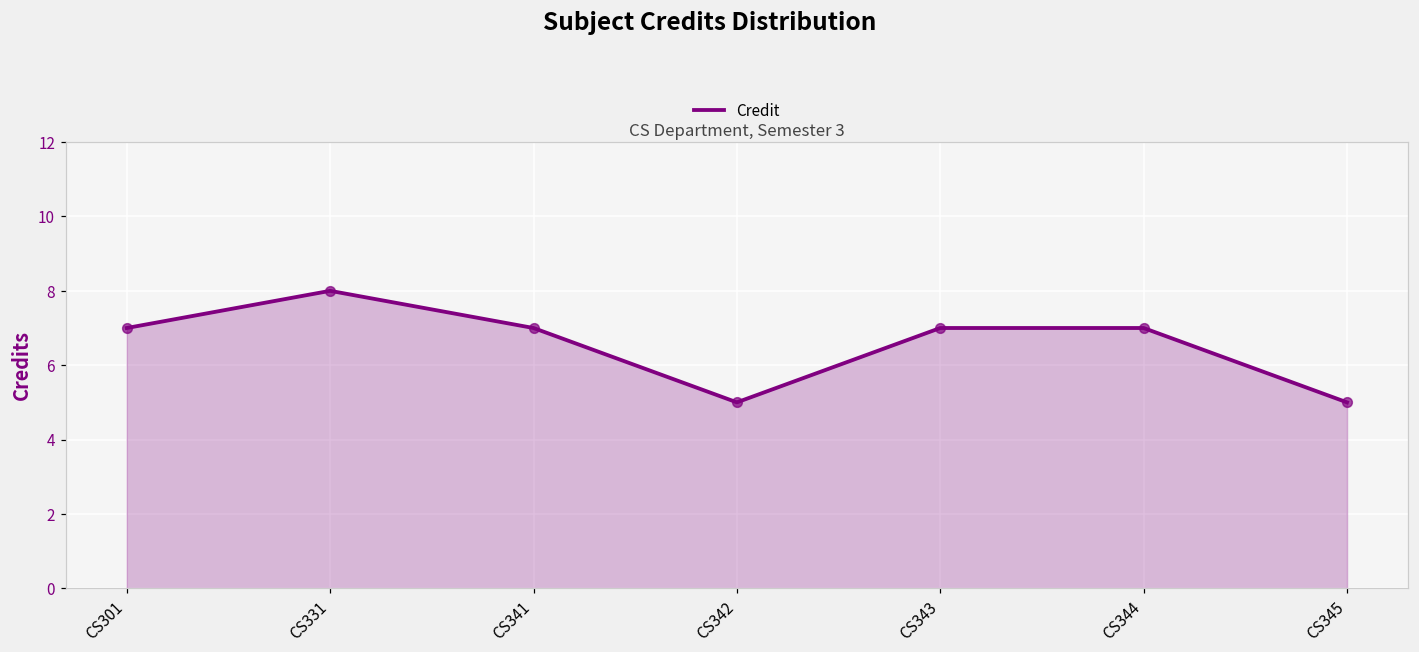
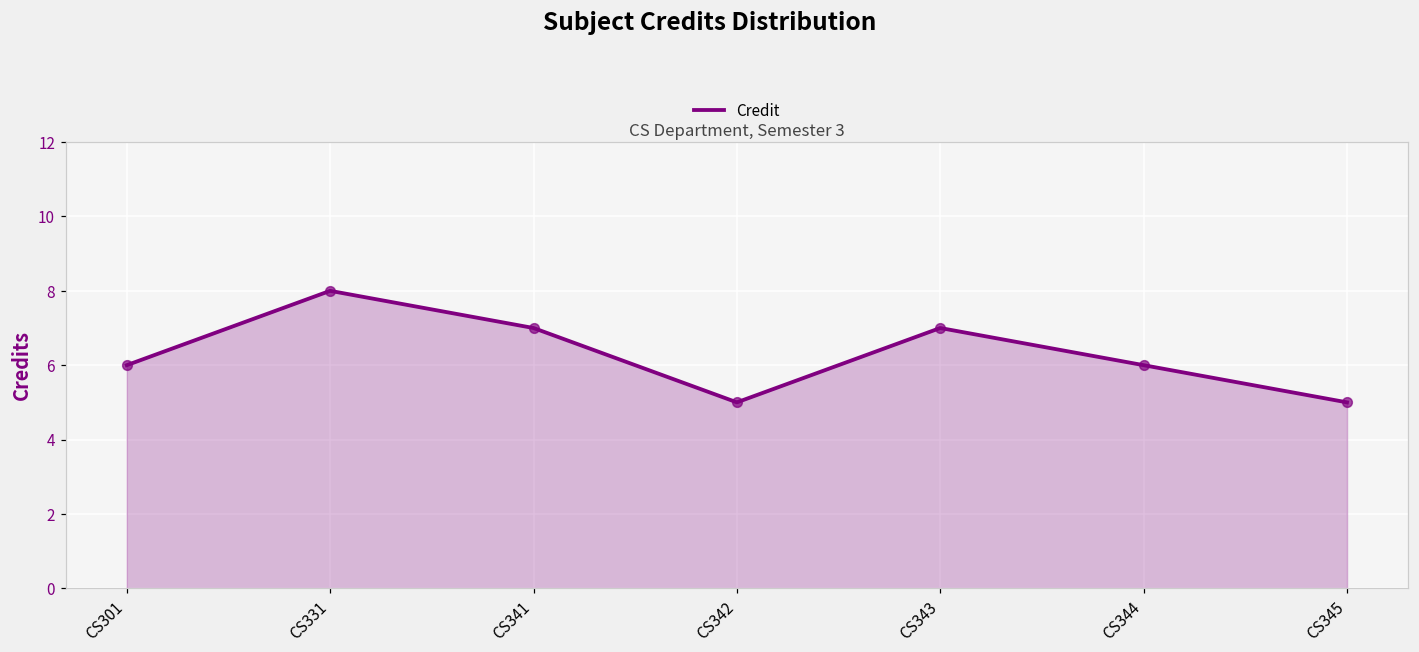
CS301: 7 -> 6
CS344: 7 -> 6
